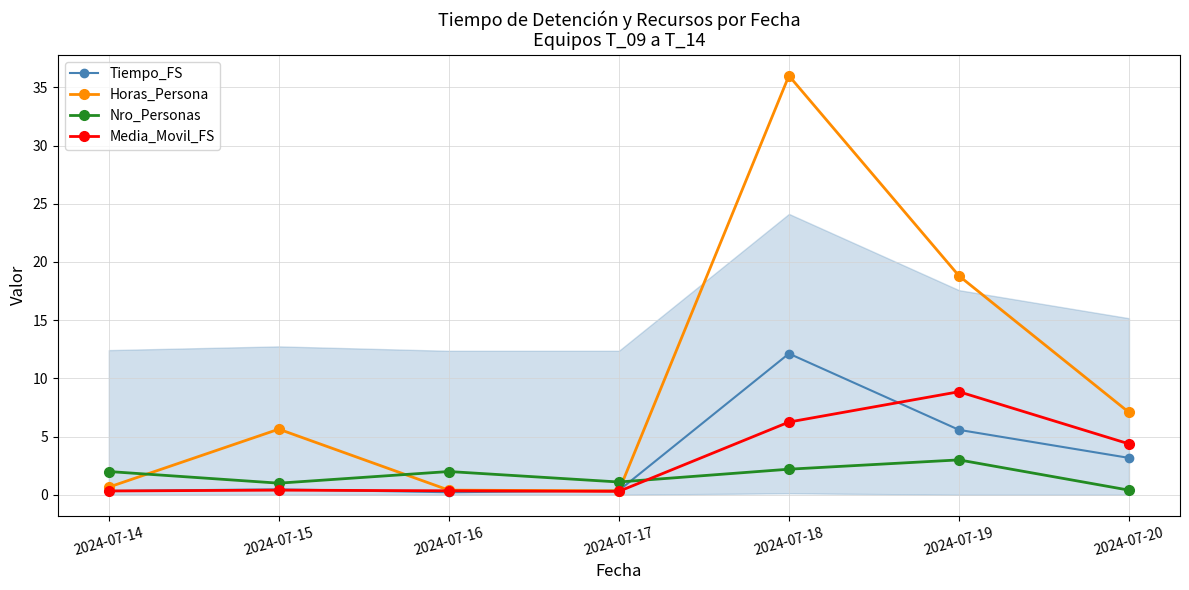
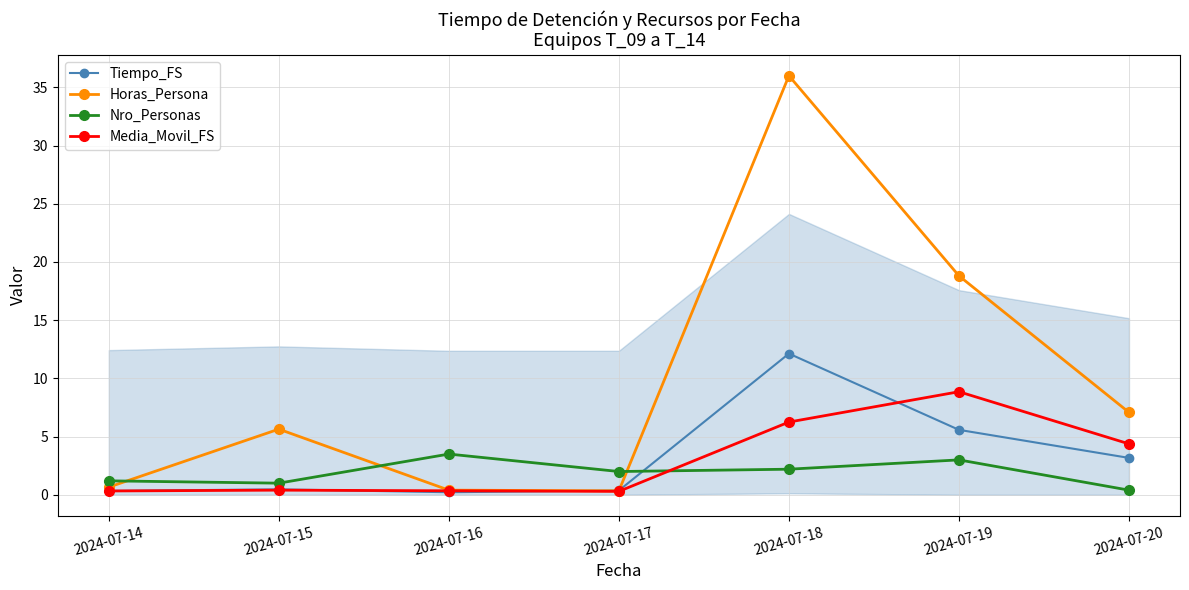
Nro_Personas, 2024-07-14: 2.0 -> 1.2
Nro_Personas, 2024-07-16: 2.0 -> 3.5
Nro_Personas, 2024-07-17: 1.1 -> 2.0
